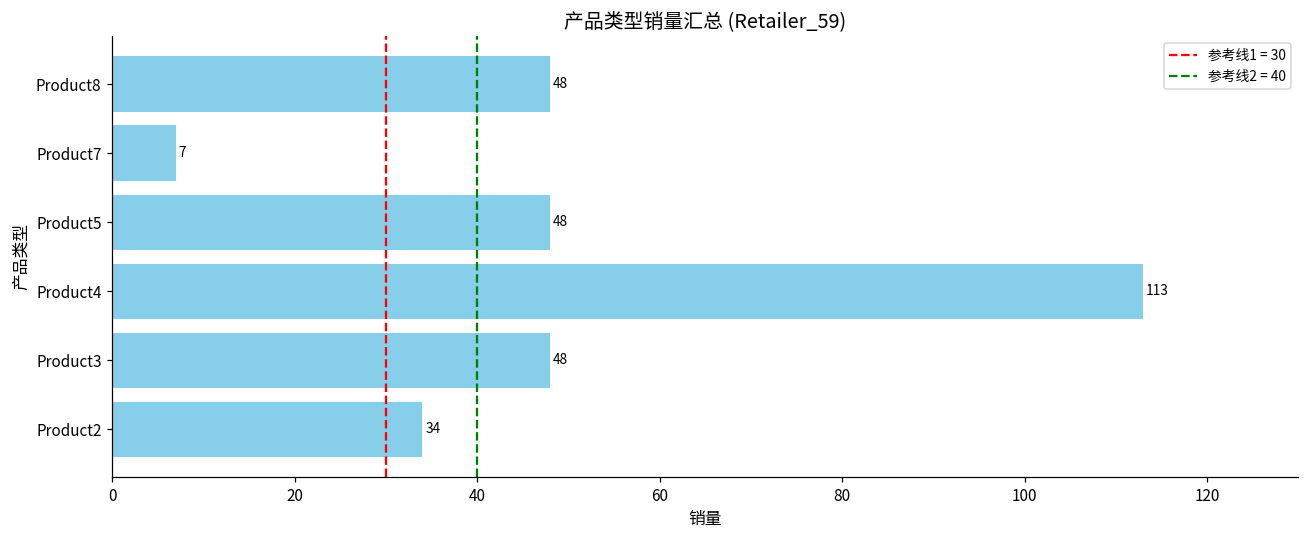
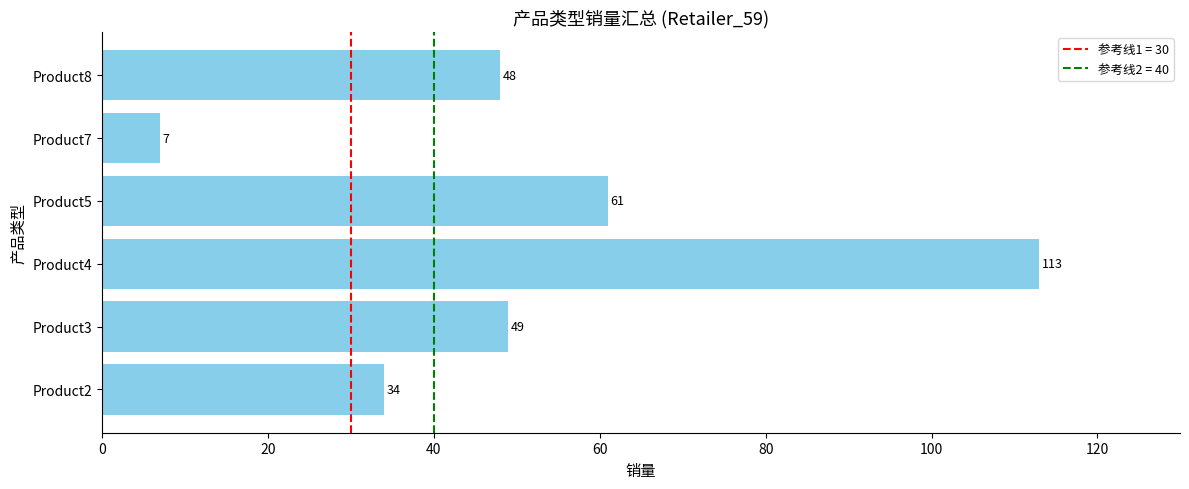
Product5: 48 -> 61
Product3: 48 -> 49
